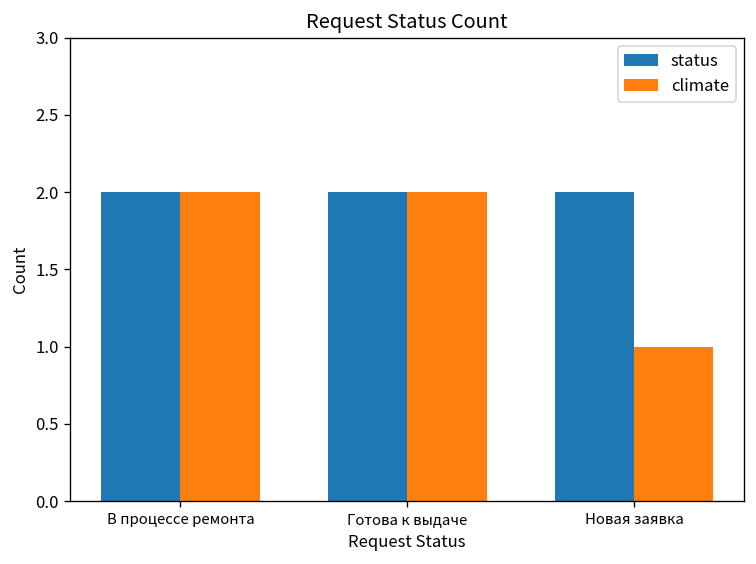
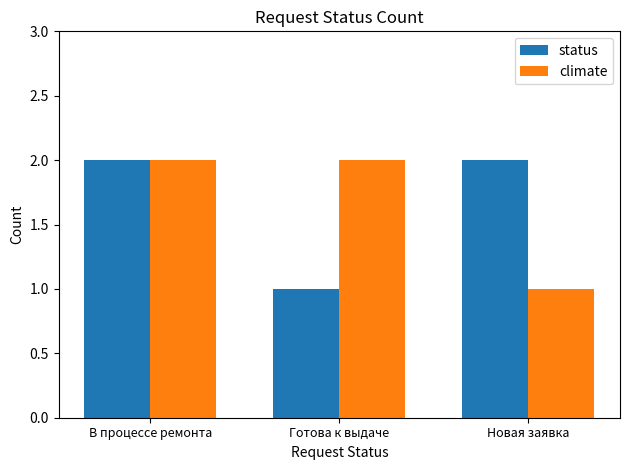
status, Готова к выдаче: 2 -> 1
